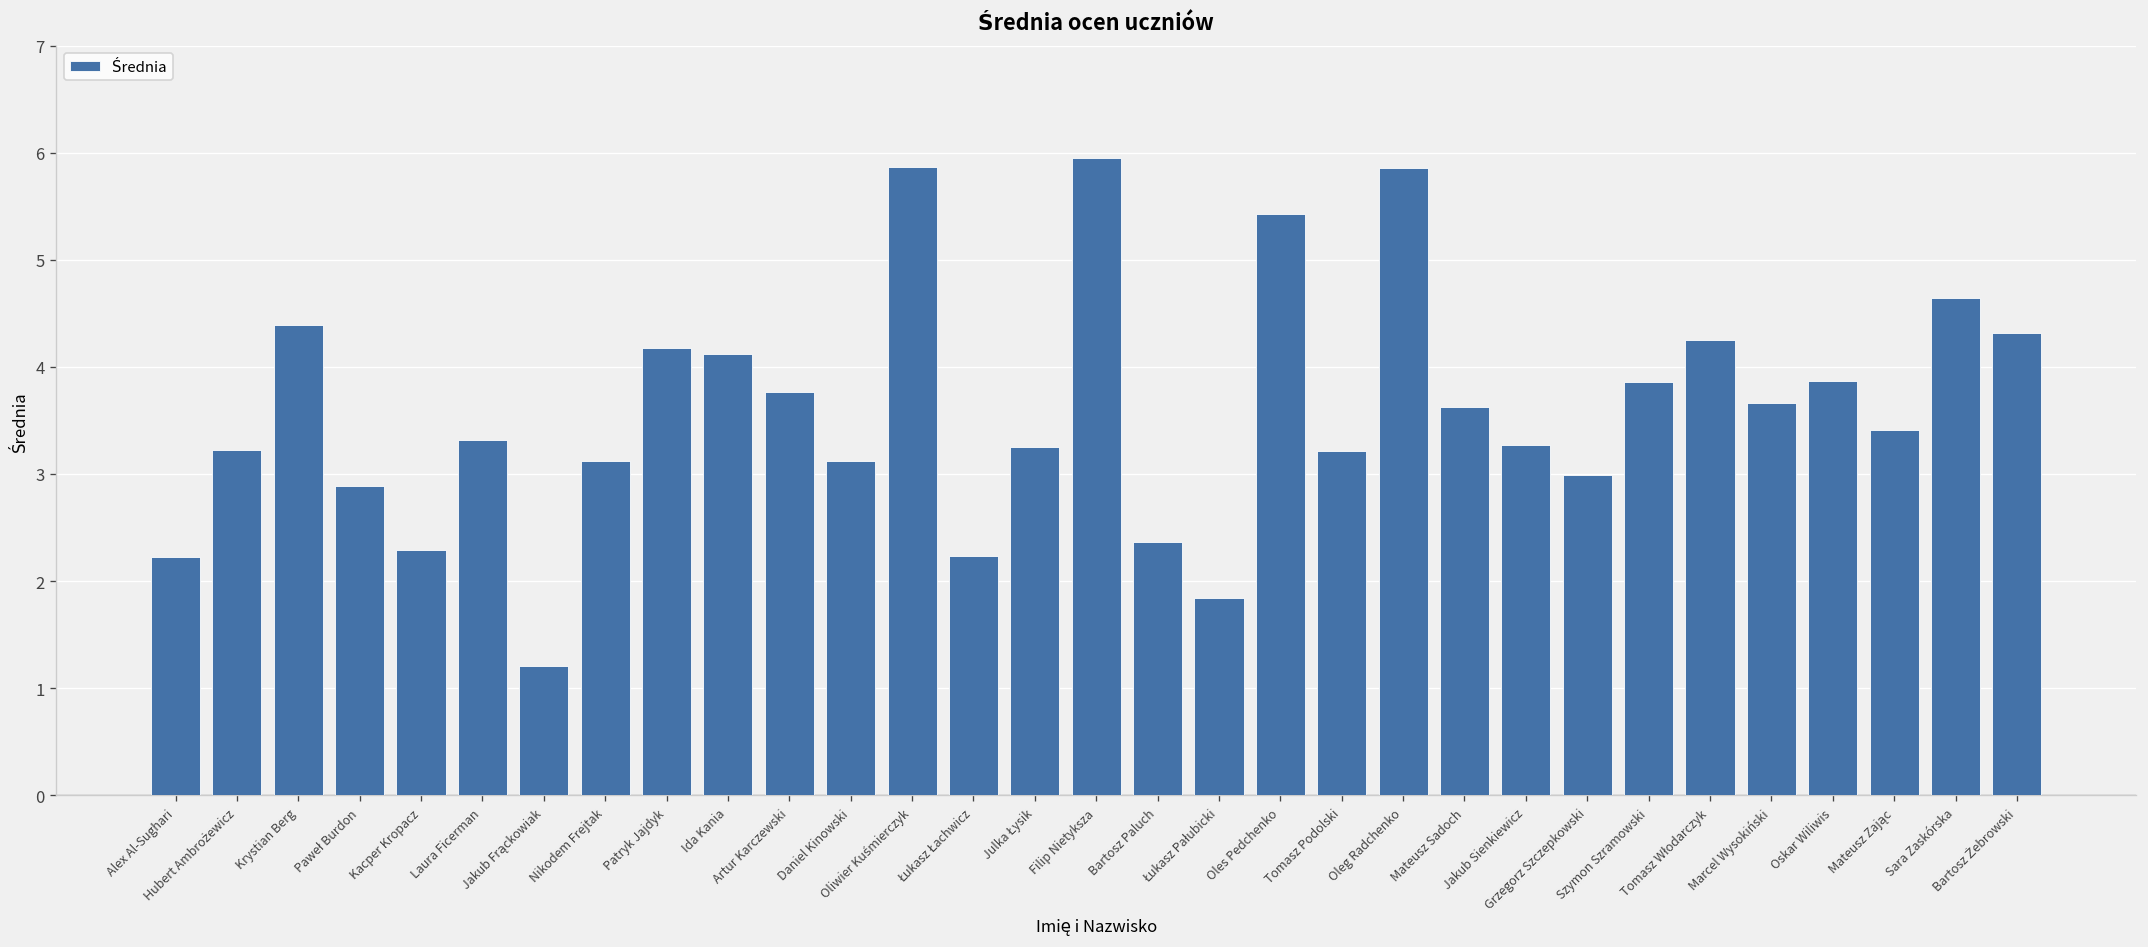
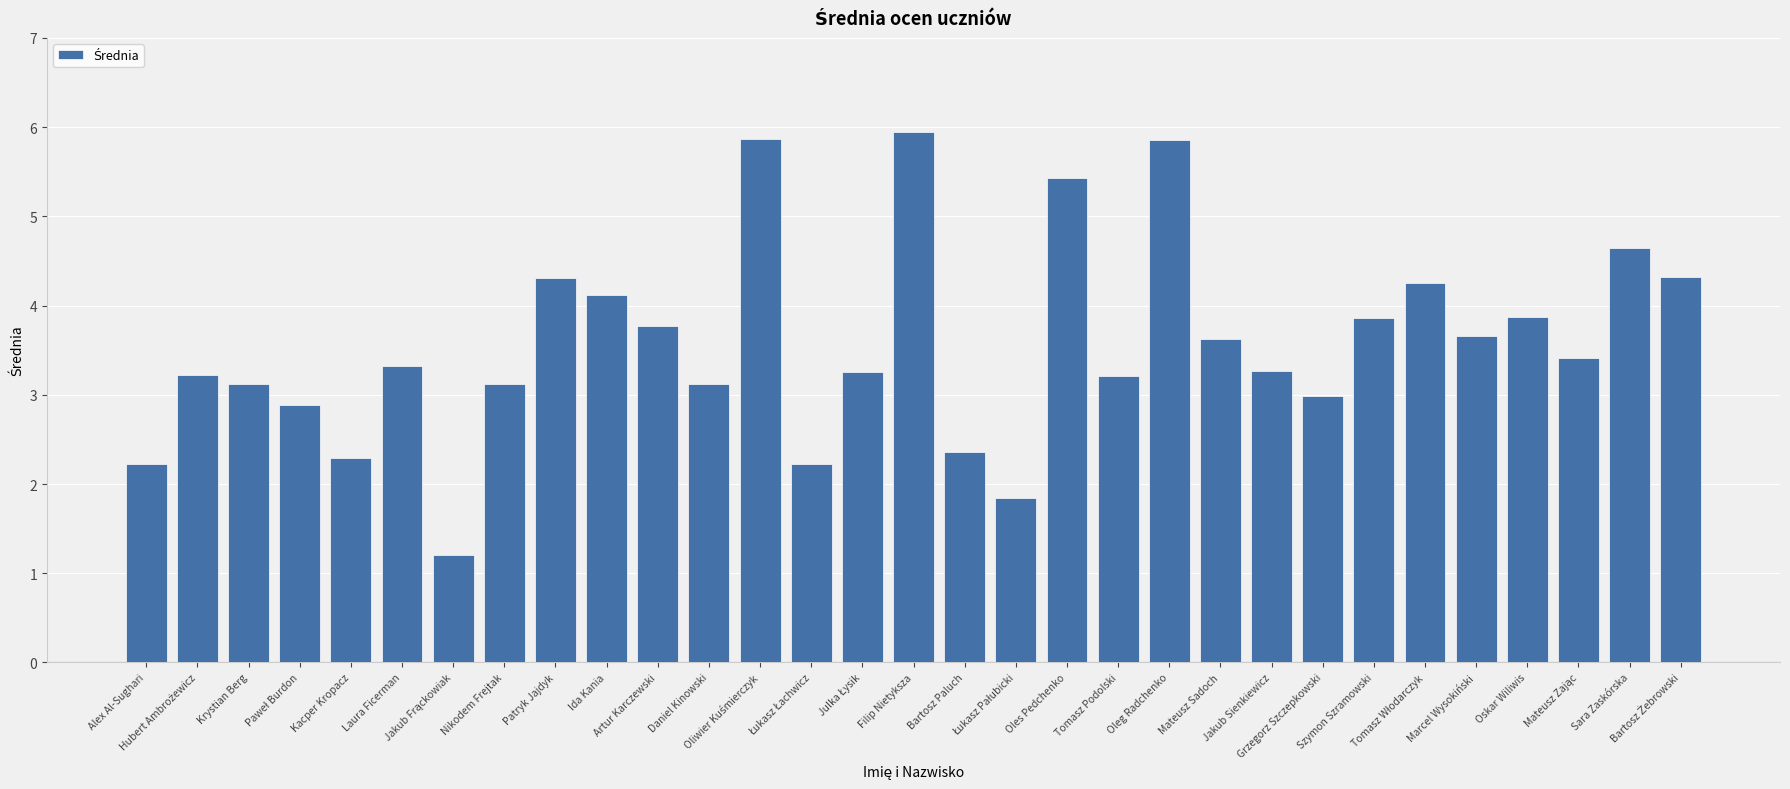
Krystian Berg: 4.4 -> 3.1
Patryk Jajdyk: 4.2 -> 4.3
